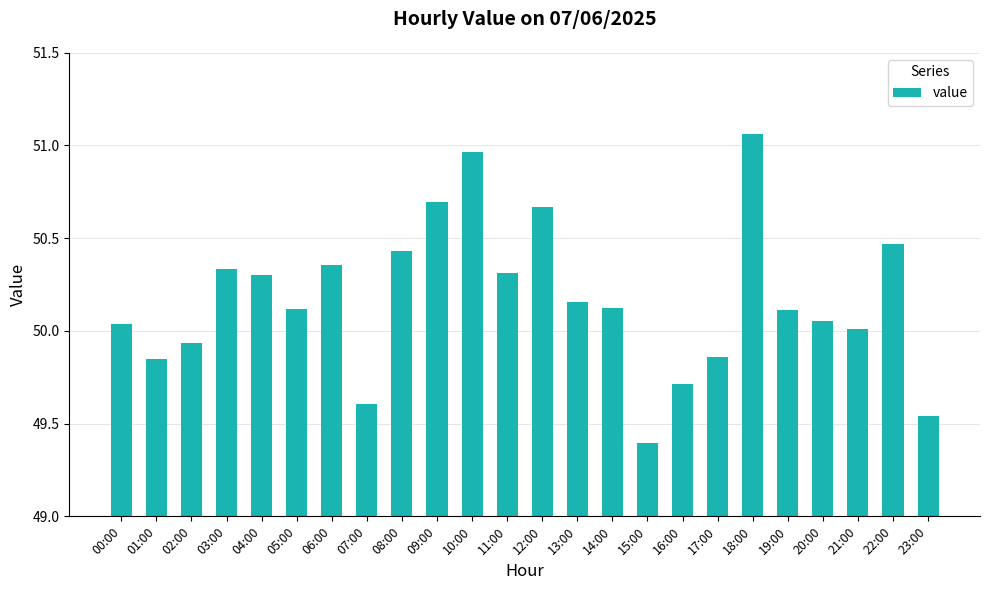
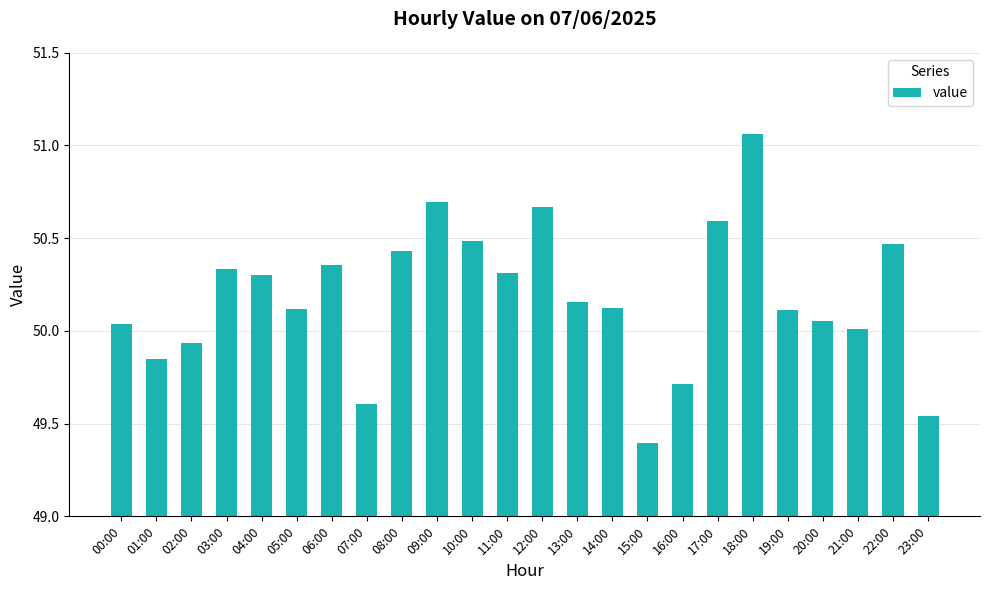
10:00: 50.97 -> 50.49
17:00: 49.86 -> 50.59
